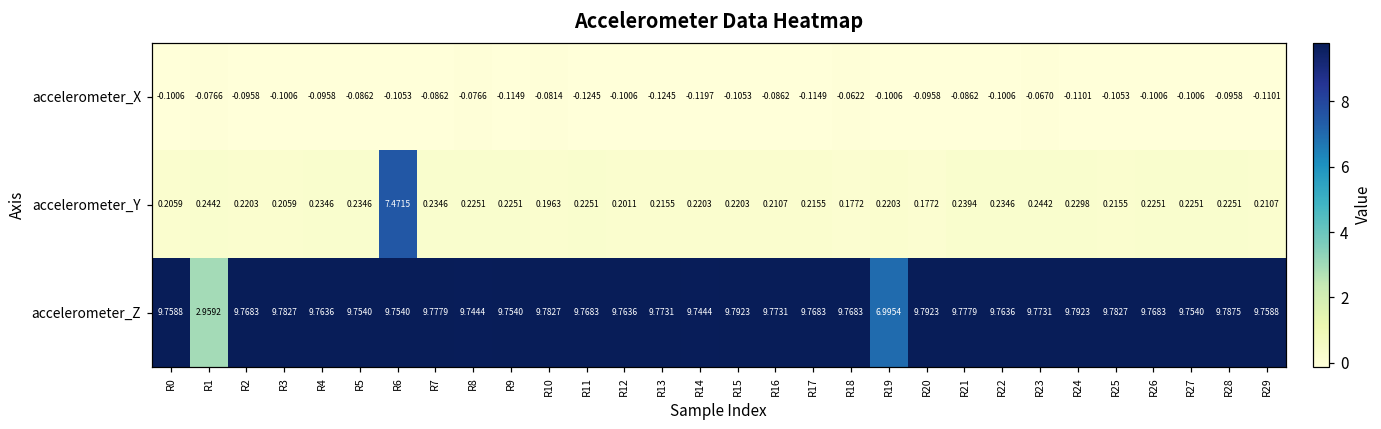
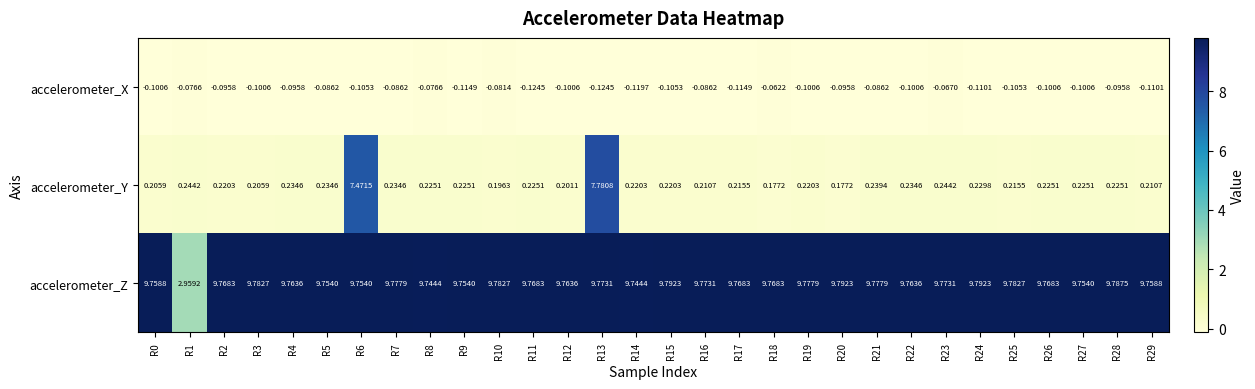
accelerometer_Y, R13: 0.2155 -> 7.7808
accelerometer_Z, R19: 6.9954 -> 9.7779
